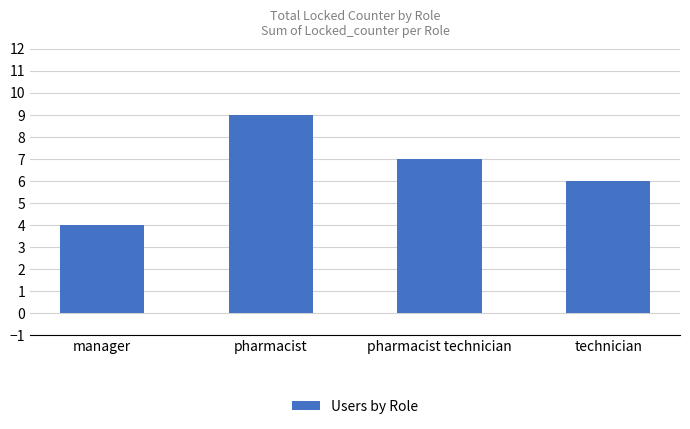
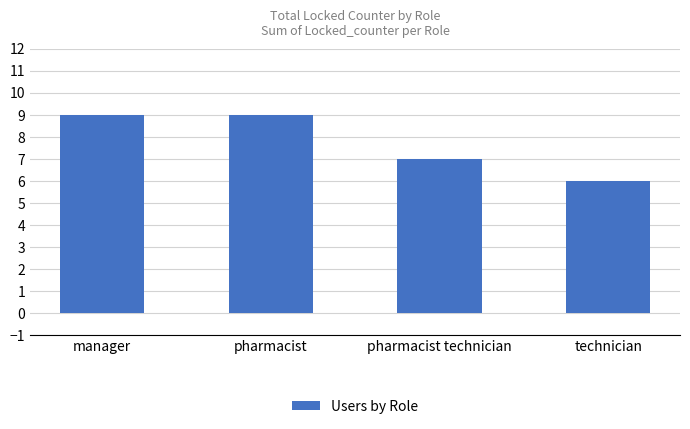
manager: 4 -> 9
